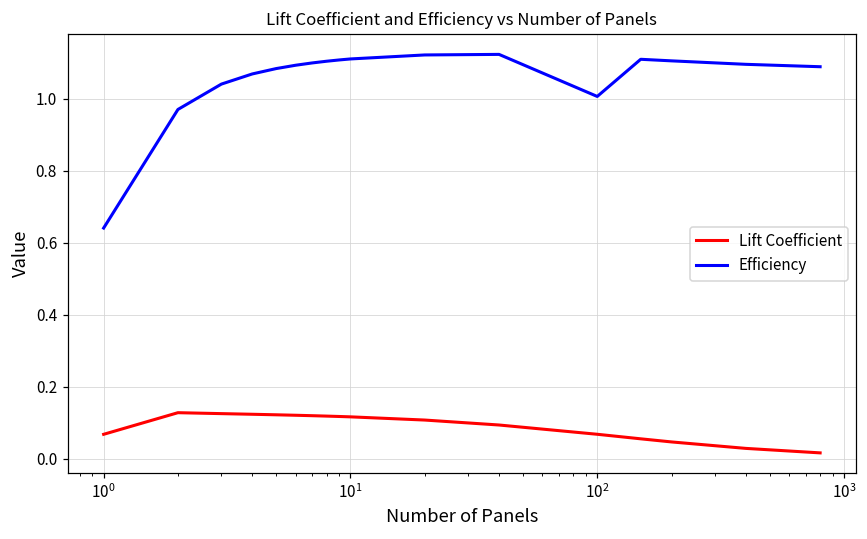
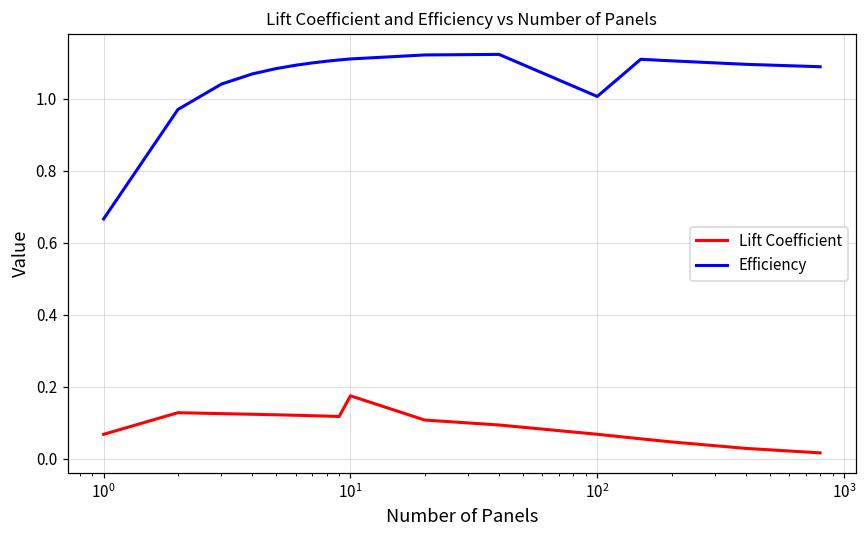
Efficiency, 10^0: 0.64 -> 0.67
Lift Coefficient, 10^1: 0.12 -> 0.17
